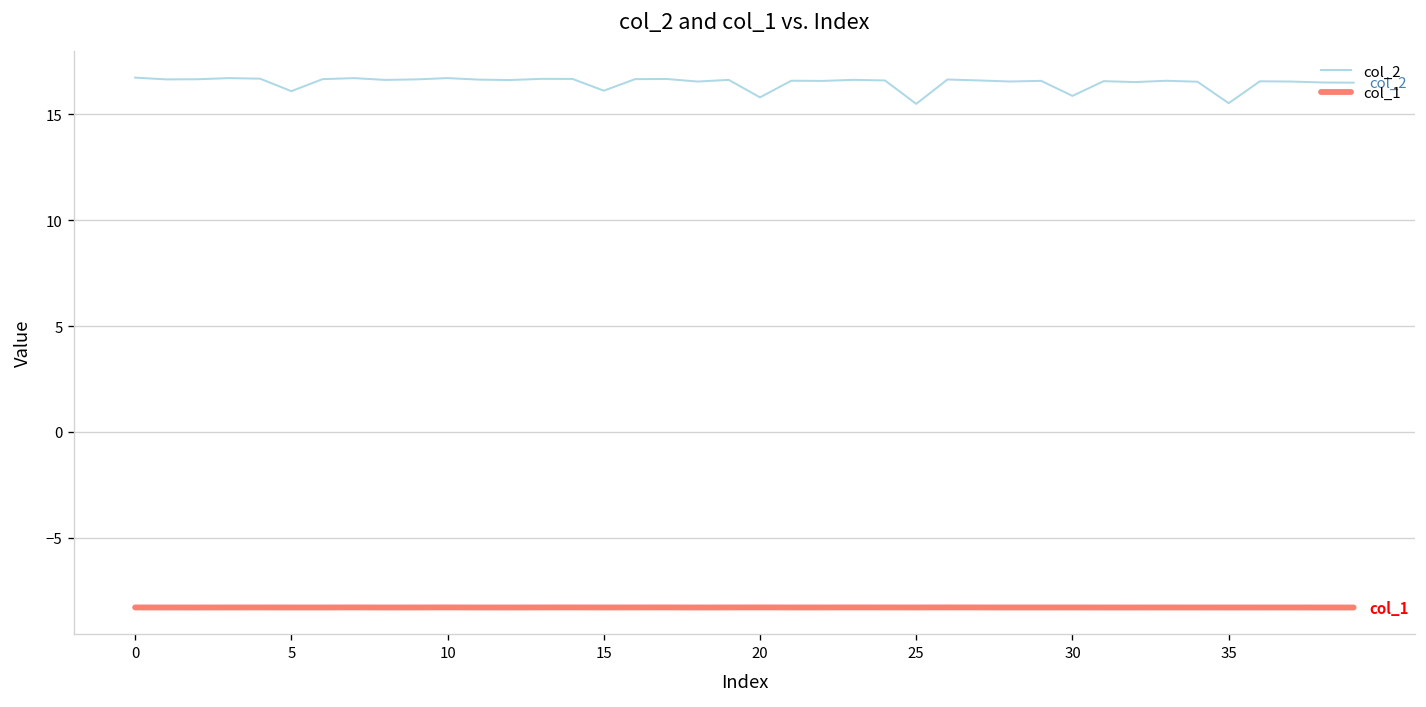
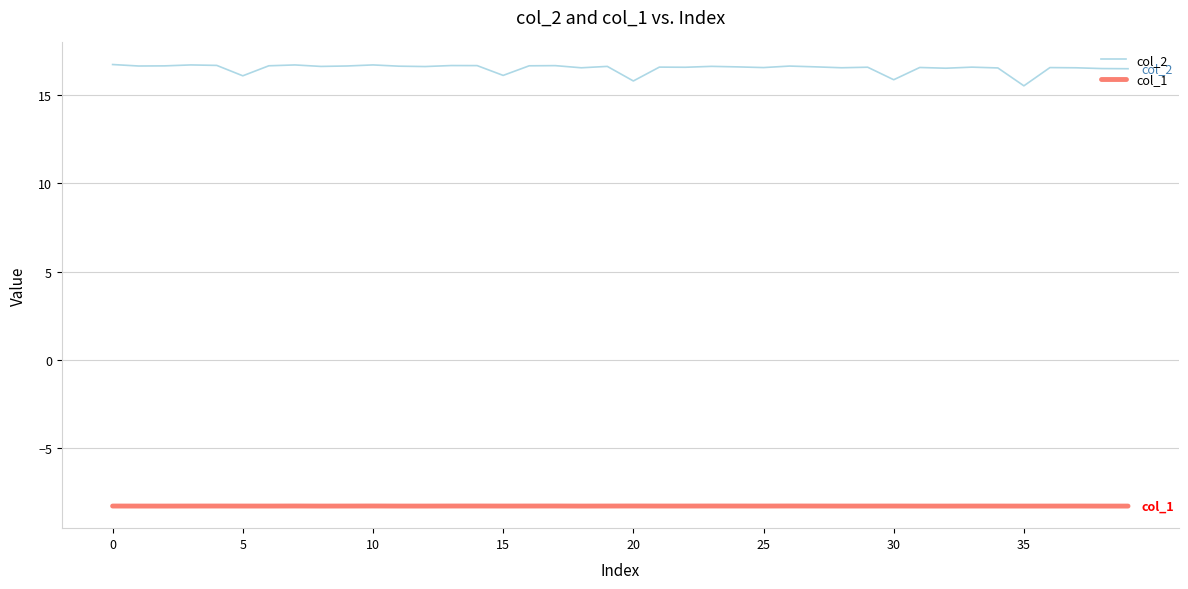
col_2, 25: 15.5 -> 16.6
